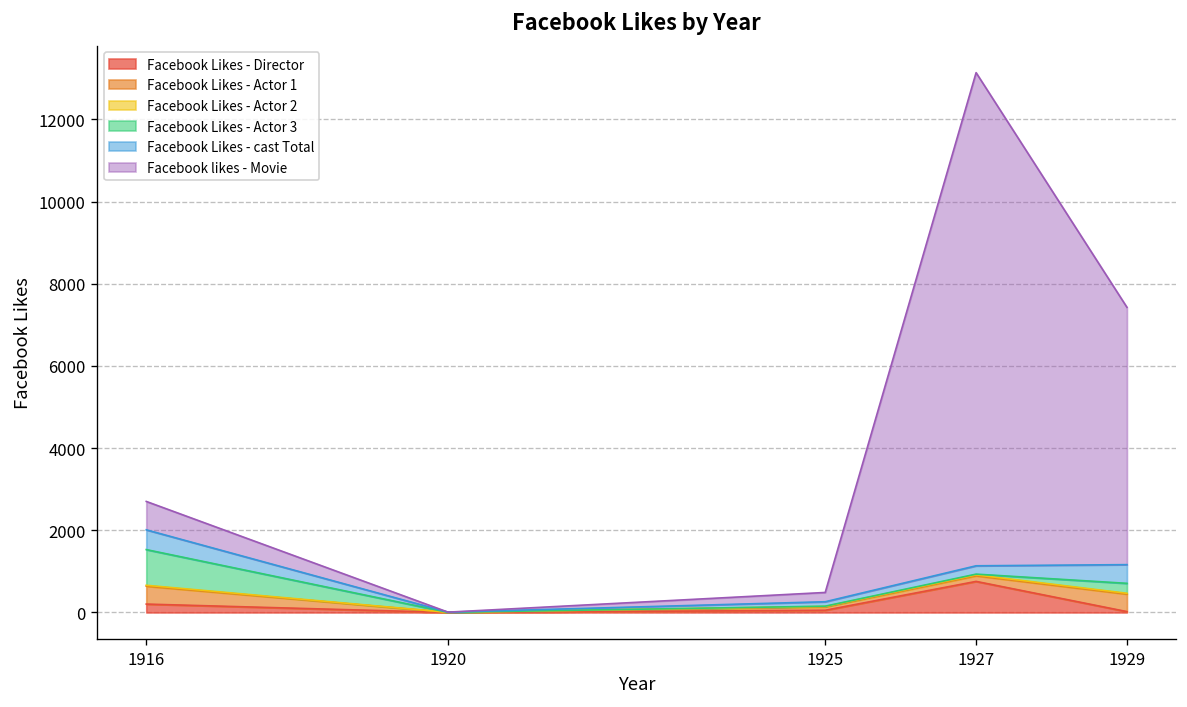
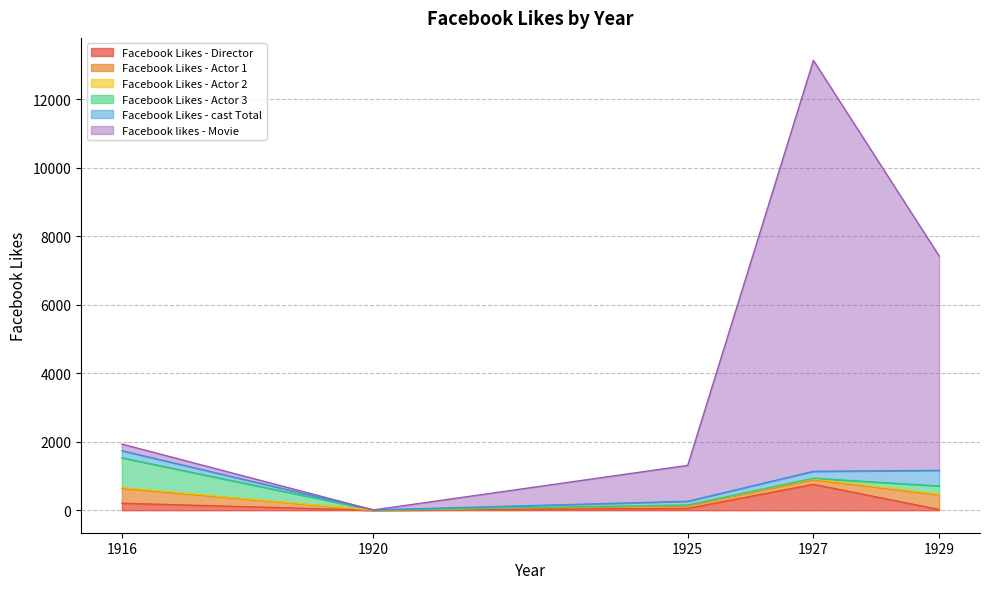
Facebook Likes - cast Total, 1916: 500 -> 200
Facebook likes - Movie, 1916: 700 -> 200
Facebook likes - Movie, 1925: 200 -> 1000
